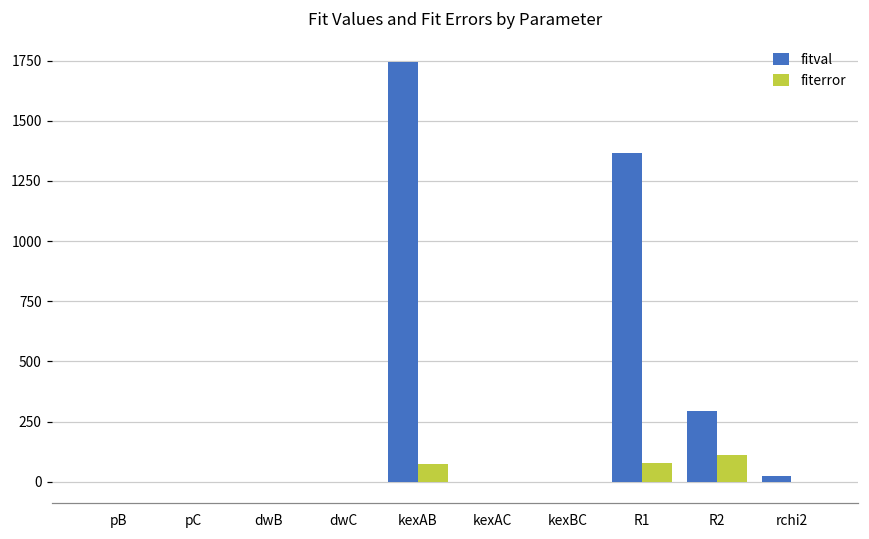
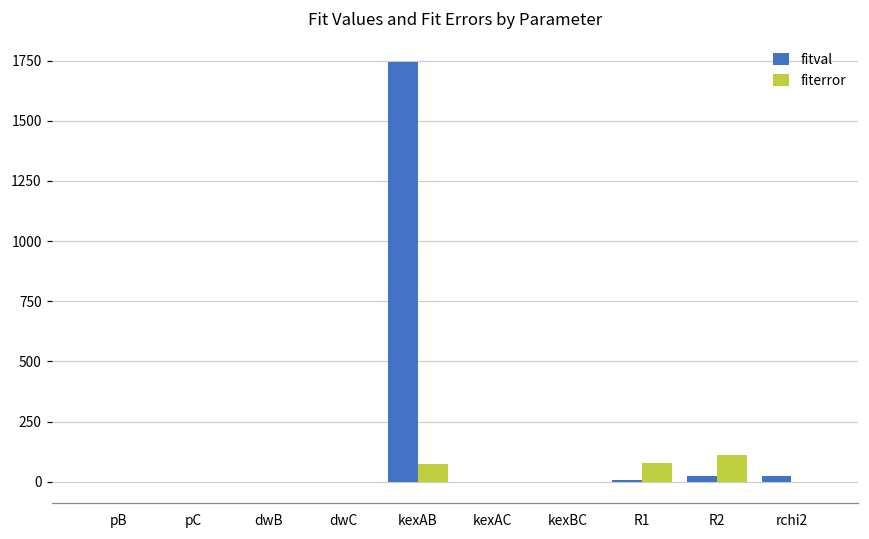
fitval, R1: 1370 -> 10
fitval, R2: 290 -> 20
